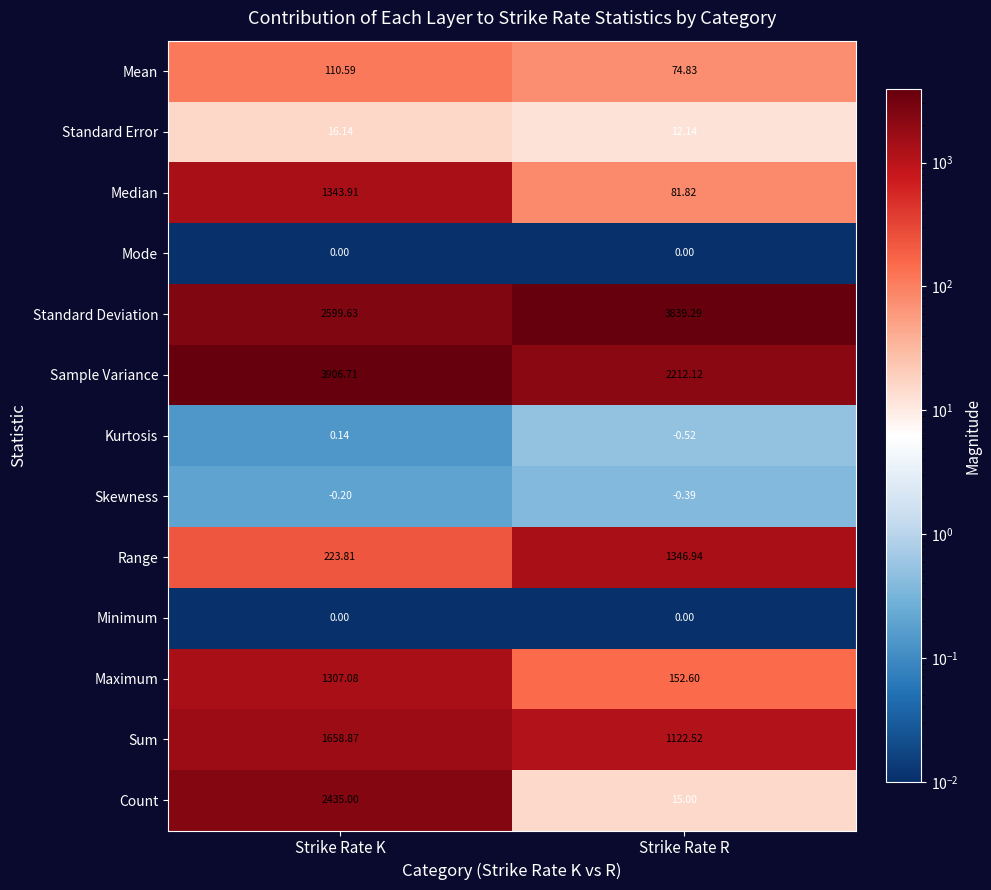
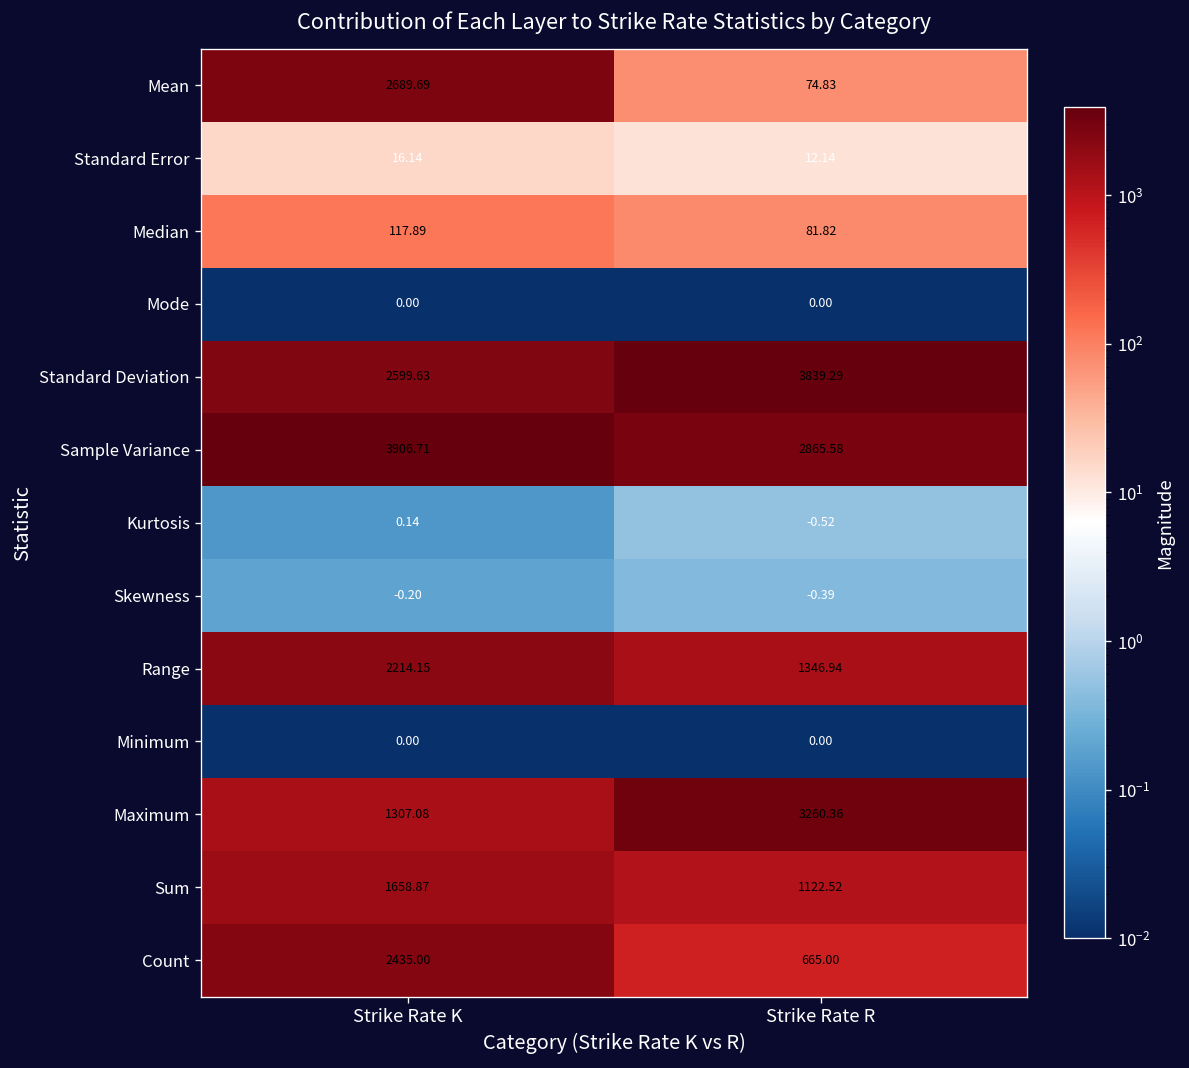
Mean, Strike Rate K: 110.59 -> 2689.69
Median, Strike Rate K: 1343.91 -> 117.89
Sample Variance, Strike Rate R: 2212.12 -> 2865.58
Range, Strike Rate K: 223.81 -> 2214.15
Maximum, Strike Rate R: 152.60 -> 3260.36
Count, Strike Rate R: 15.00 -> 665.00
